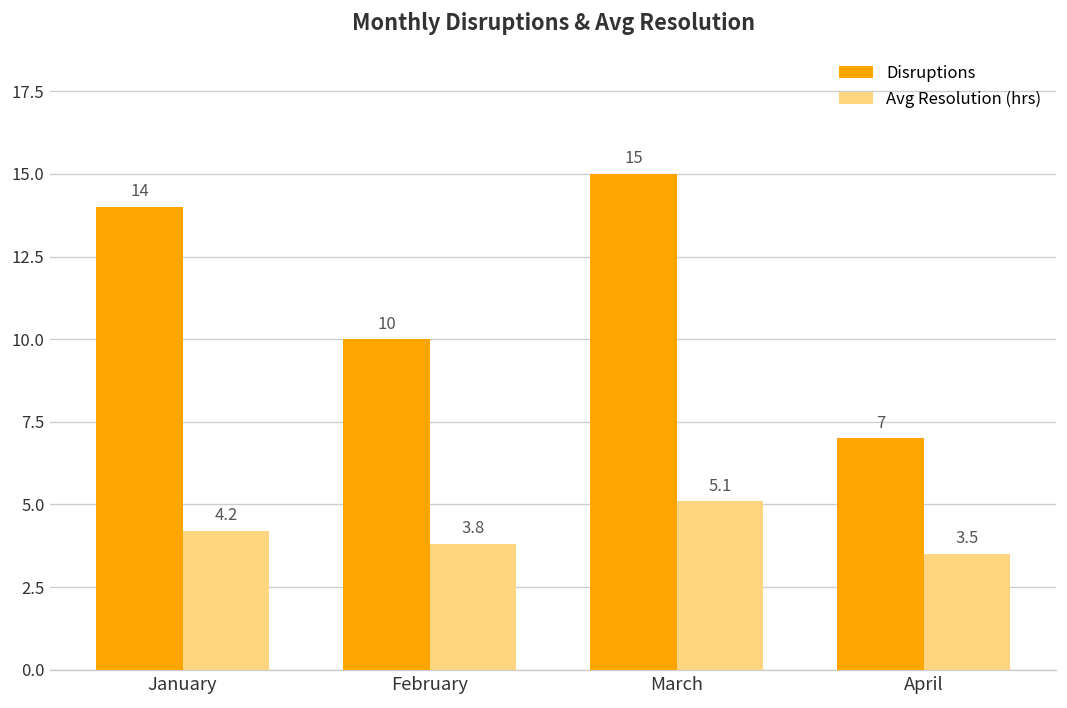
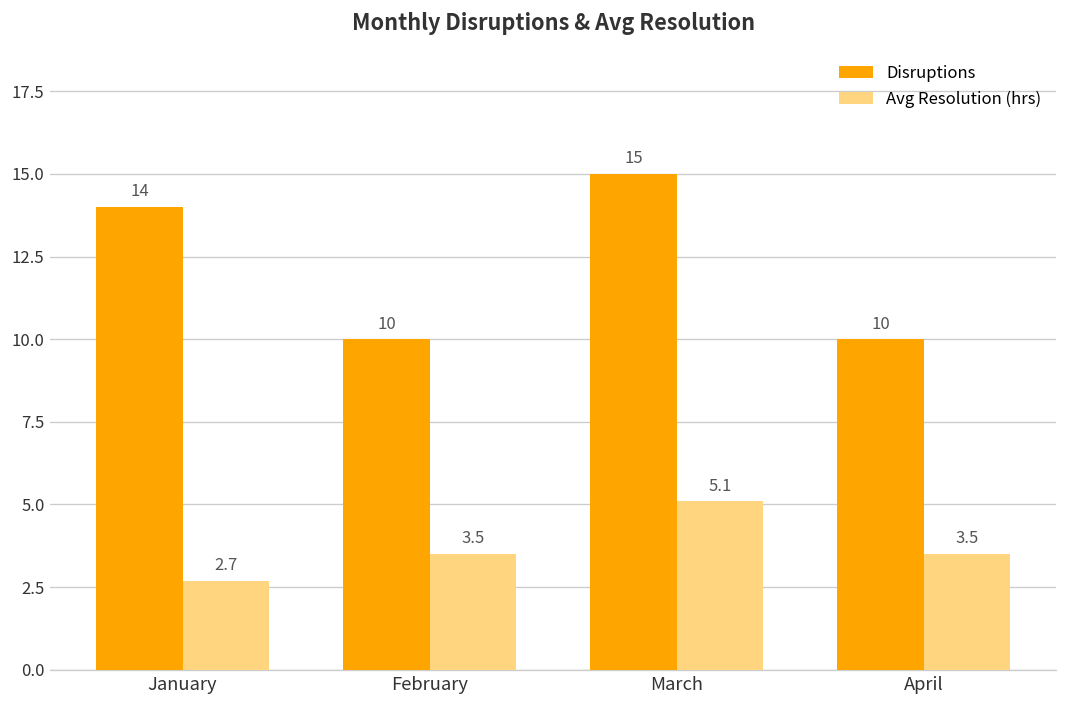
Avg Resolution (hrs), January: 4.2 -> 2.7
Avg Resolution (hrs), February: 3.8 -> 3.5
Disruptions, April: 7 -> 10
